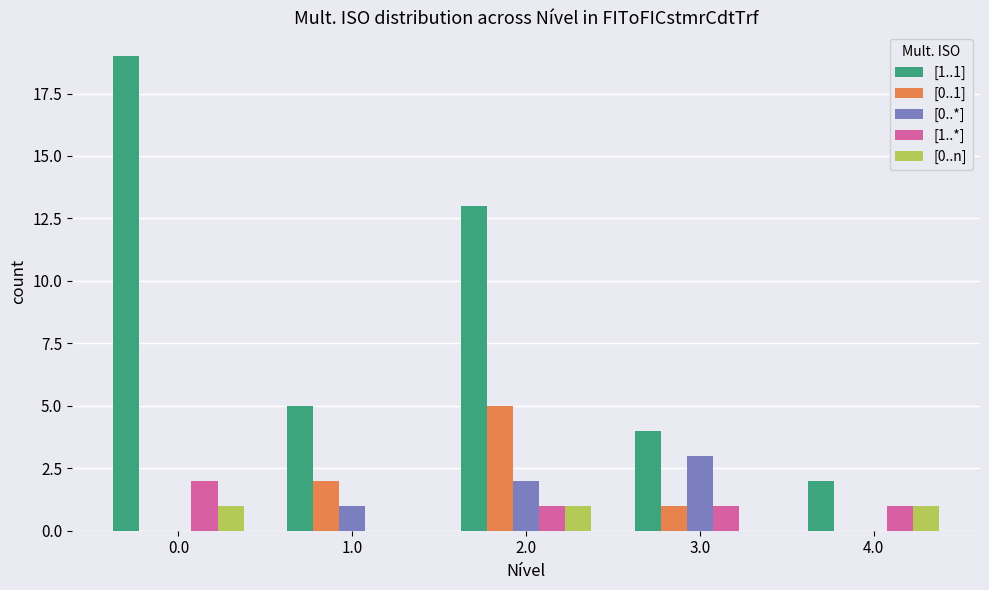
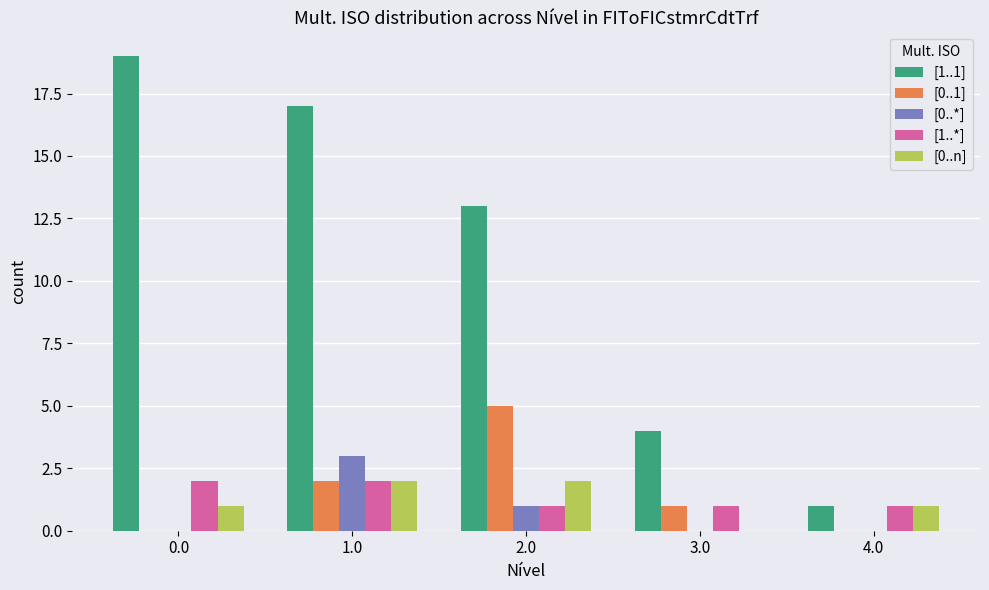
[1..1], 1.0: 5 -> 17
[0..*], 1.0: 1 -> 3
[1..*], 1.0: 0 -> 2
[0..n], 1.0: 0 -> 2
[0..*], 2.0: 2 -> 1
[0..n], 2.0: 1 -> 2
[0..*], 3.0: 3 -> 0
[1..1], 4.0: 2 -> 1
